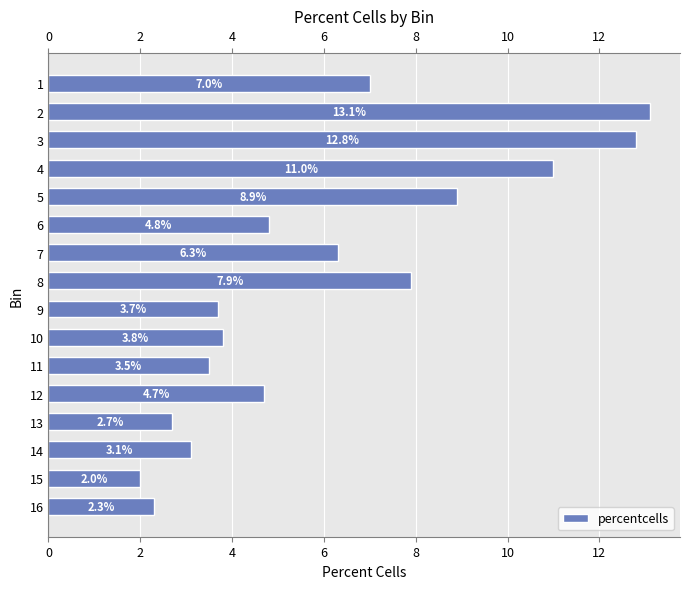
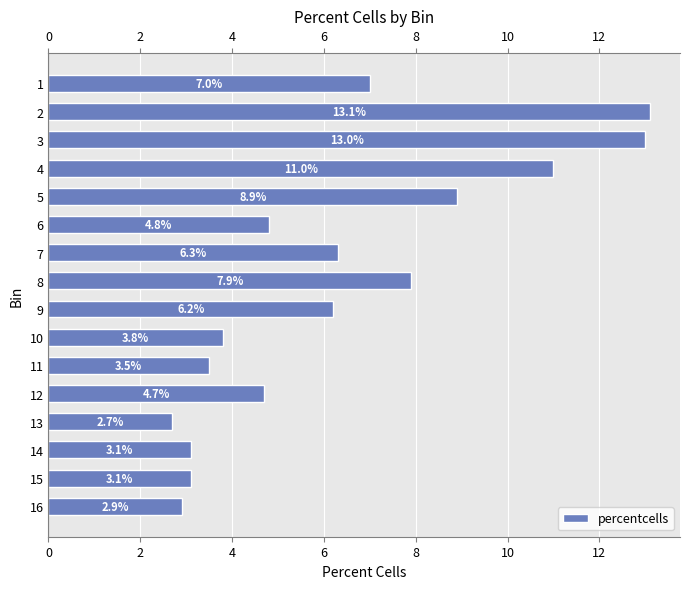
3: 12.8% -> 13.0%
9: 3.7% -> 6.2%
15: 2.0% -> 3.1%
16: 2.3% -> 2.9%
